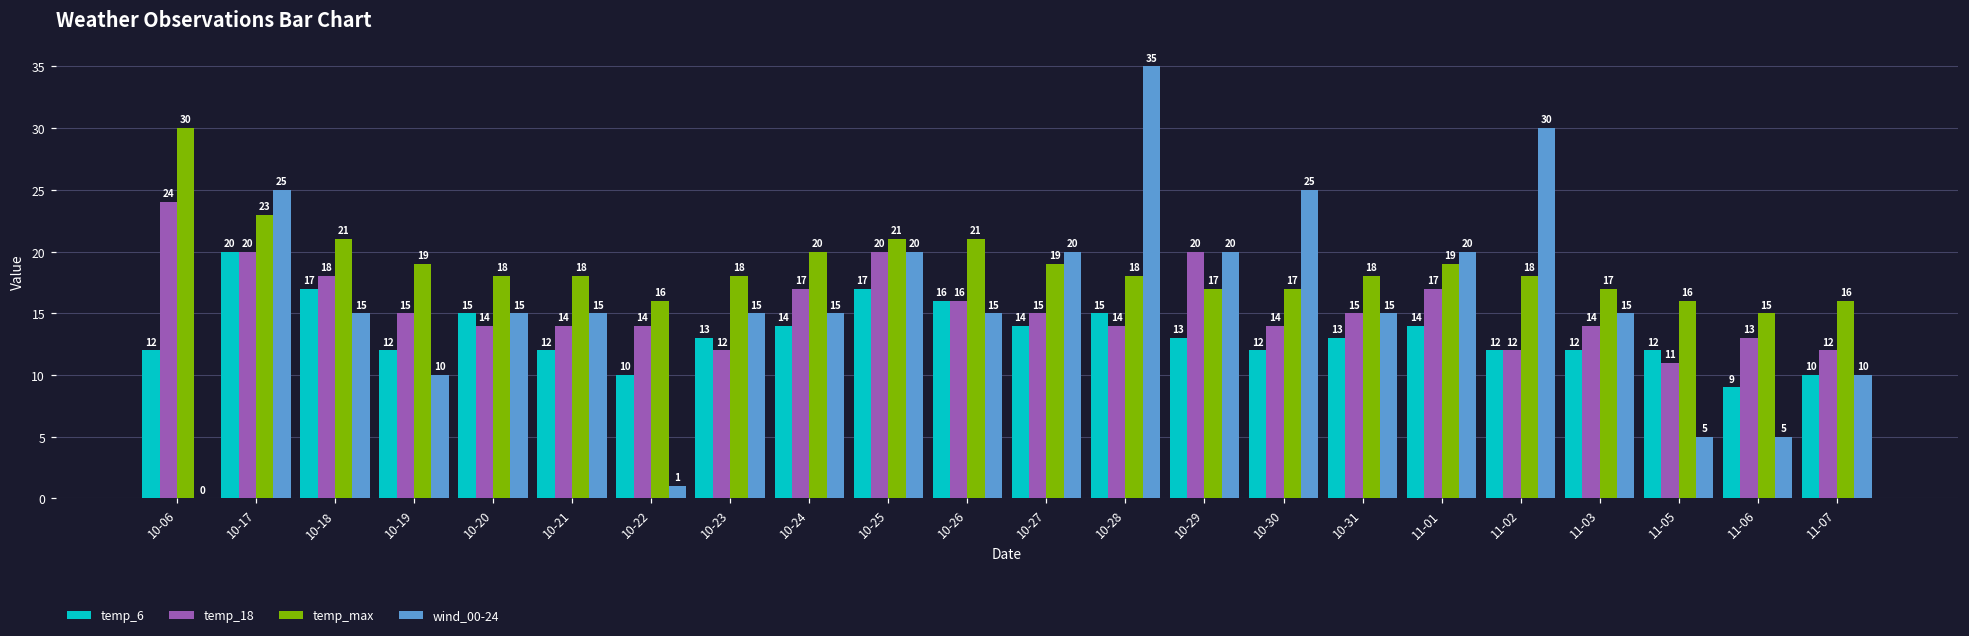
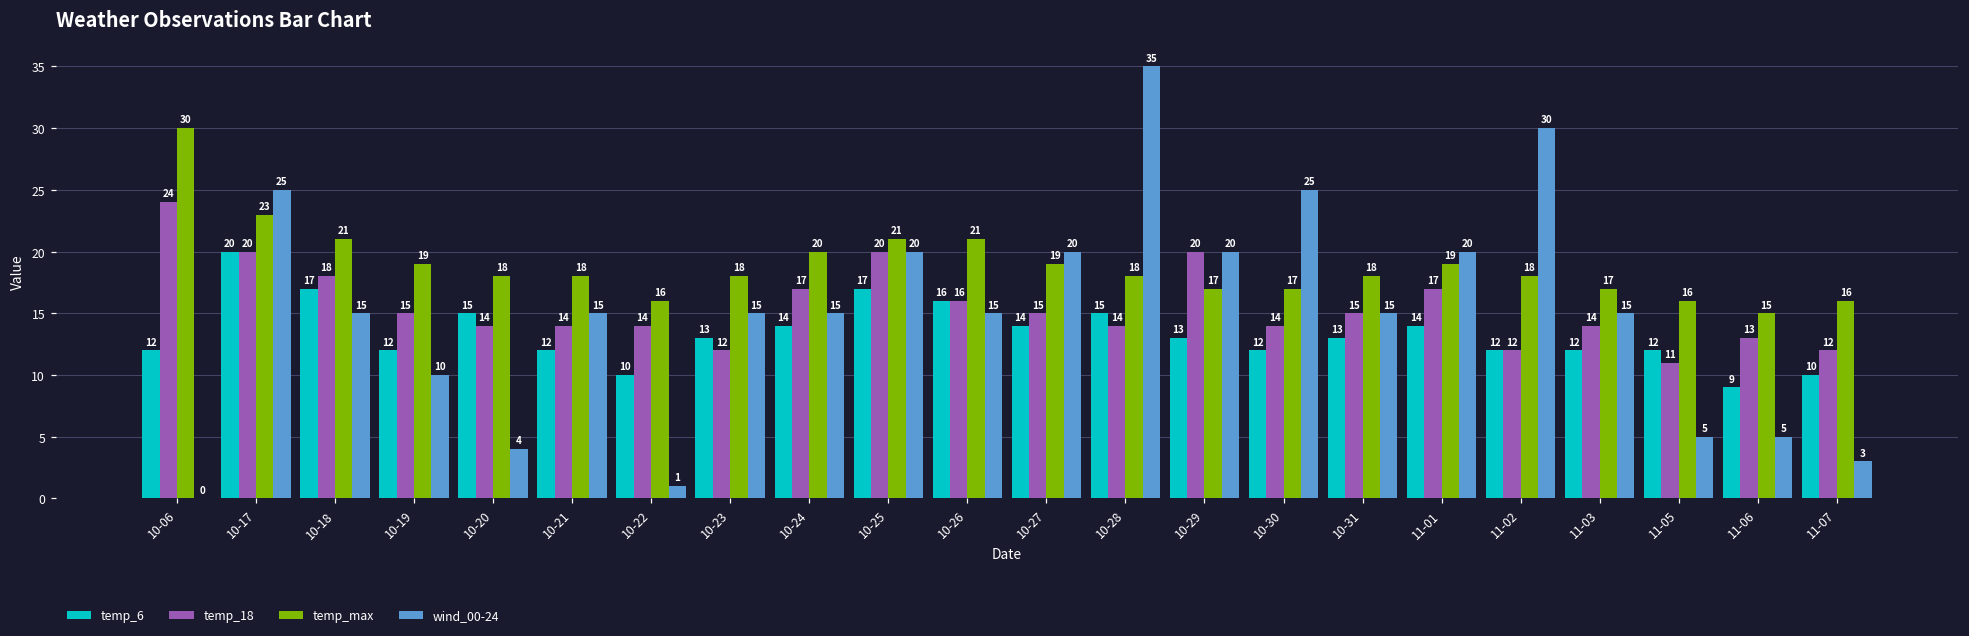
wind_00-24, 10-20: 15 -> 4
wind_00-24, 11-07: 10 -> 3
